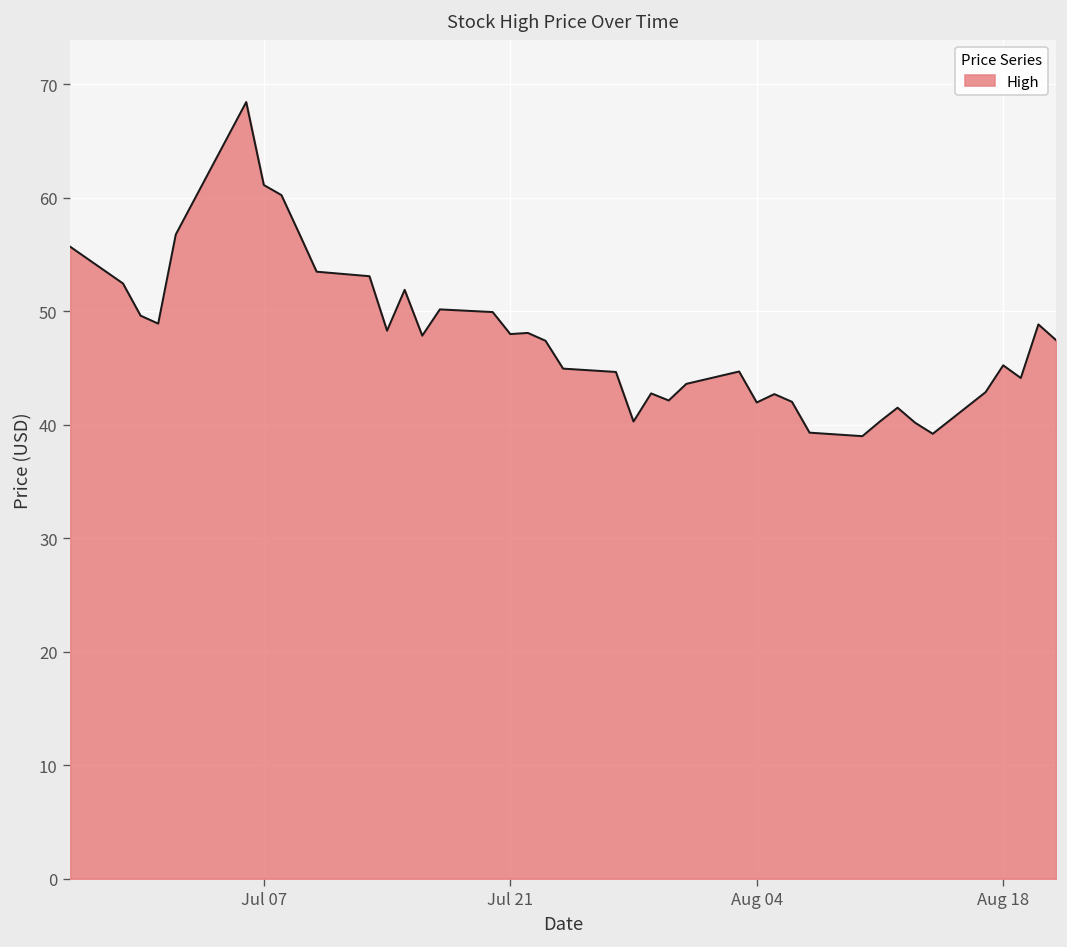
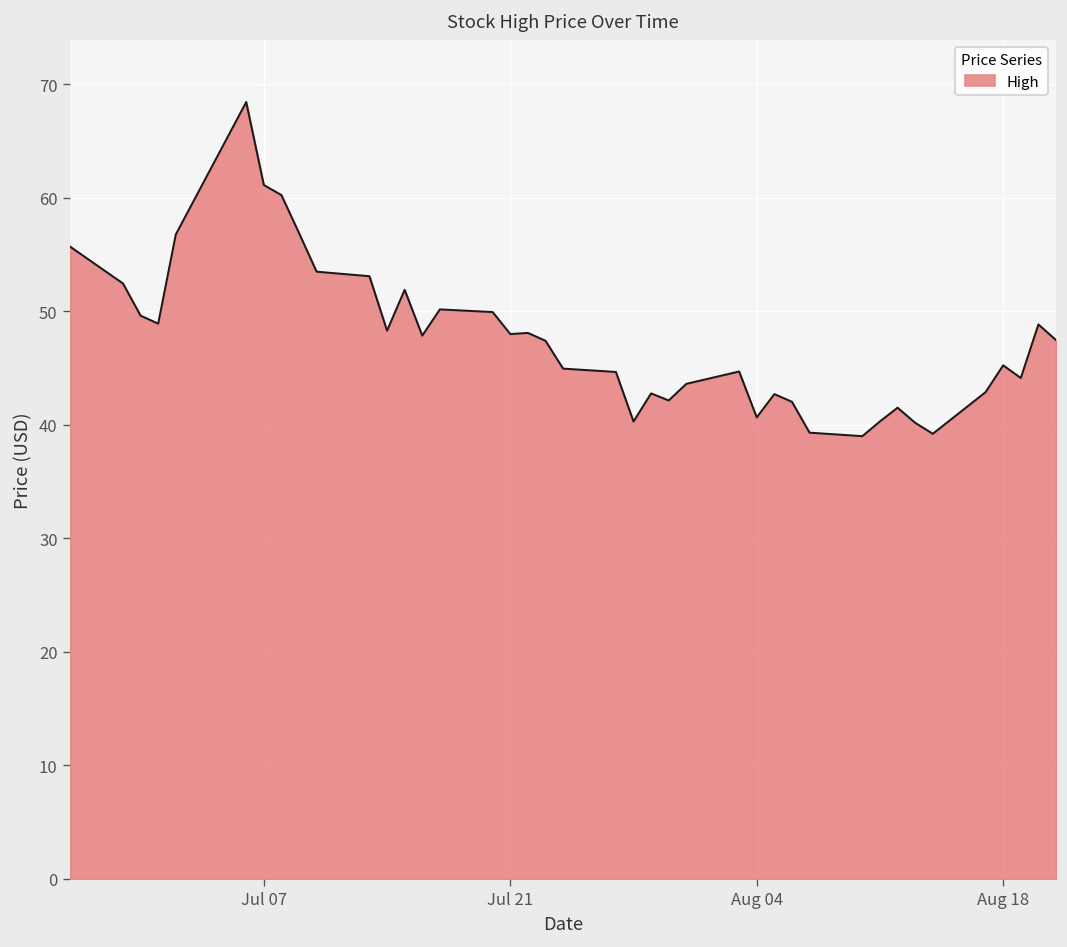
Aug 04: 42 -> 41
